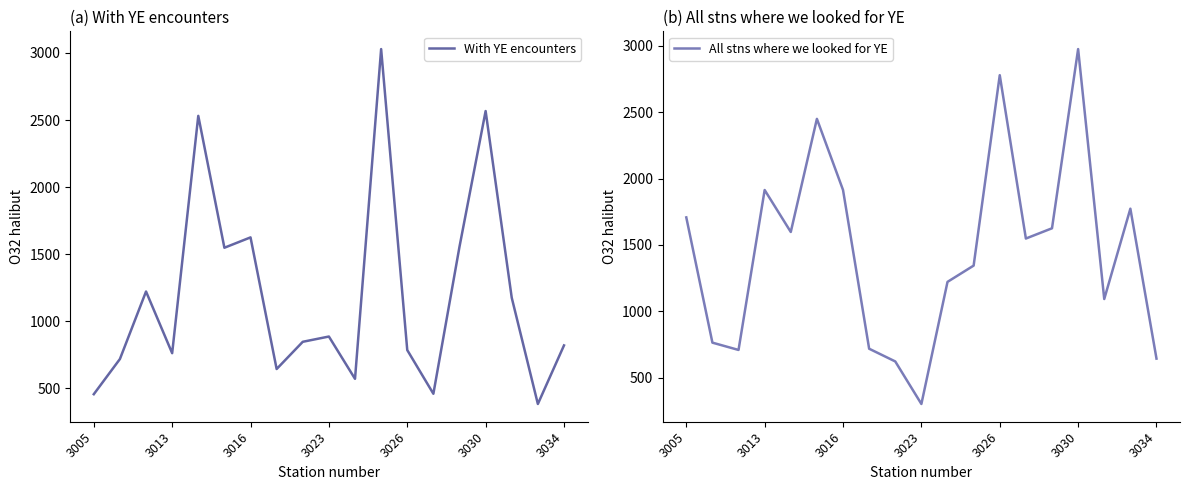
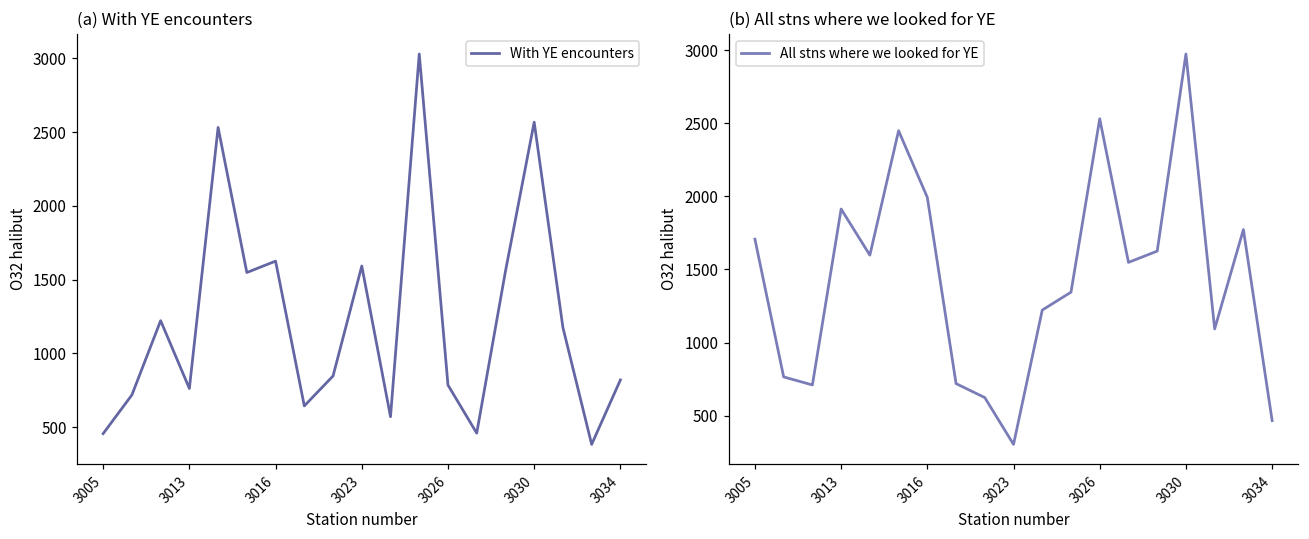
(a) With YE encounters, 3023: 890 -> 1590
(b) All stns where we looked for YE, 3016: 1910 -> 1990
(b) All stns where we looked for YE, 3026: 2780 -> 2530
(b) All stns where we looked for YE, 3034: 640 -> 470
